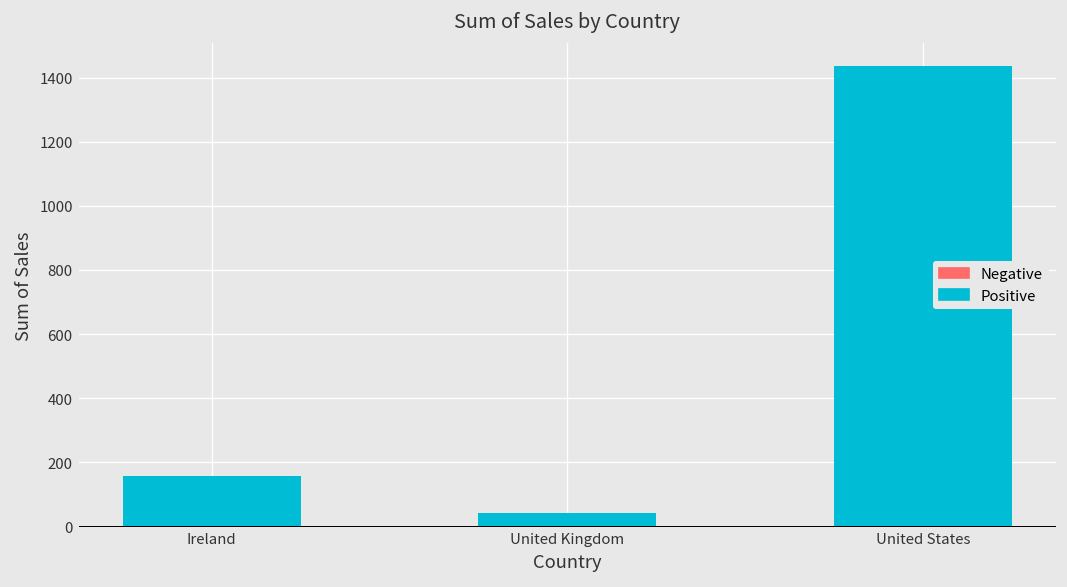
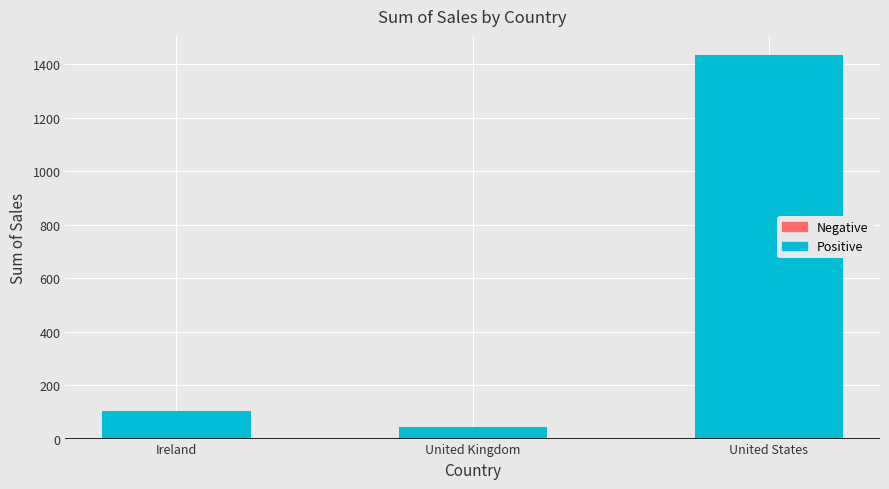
Ireland: 160 -> 100
